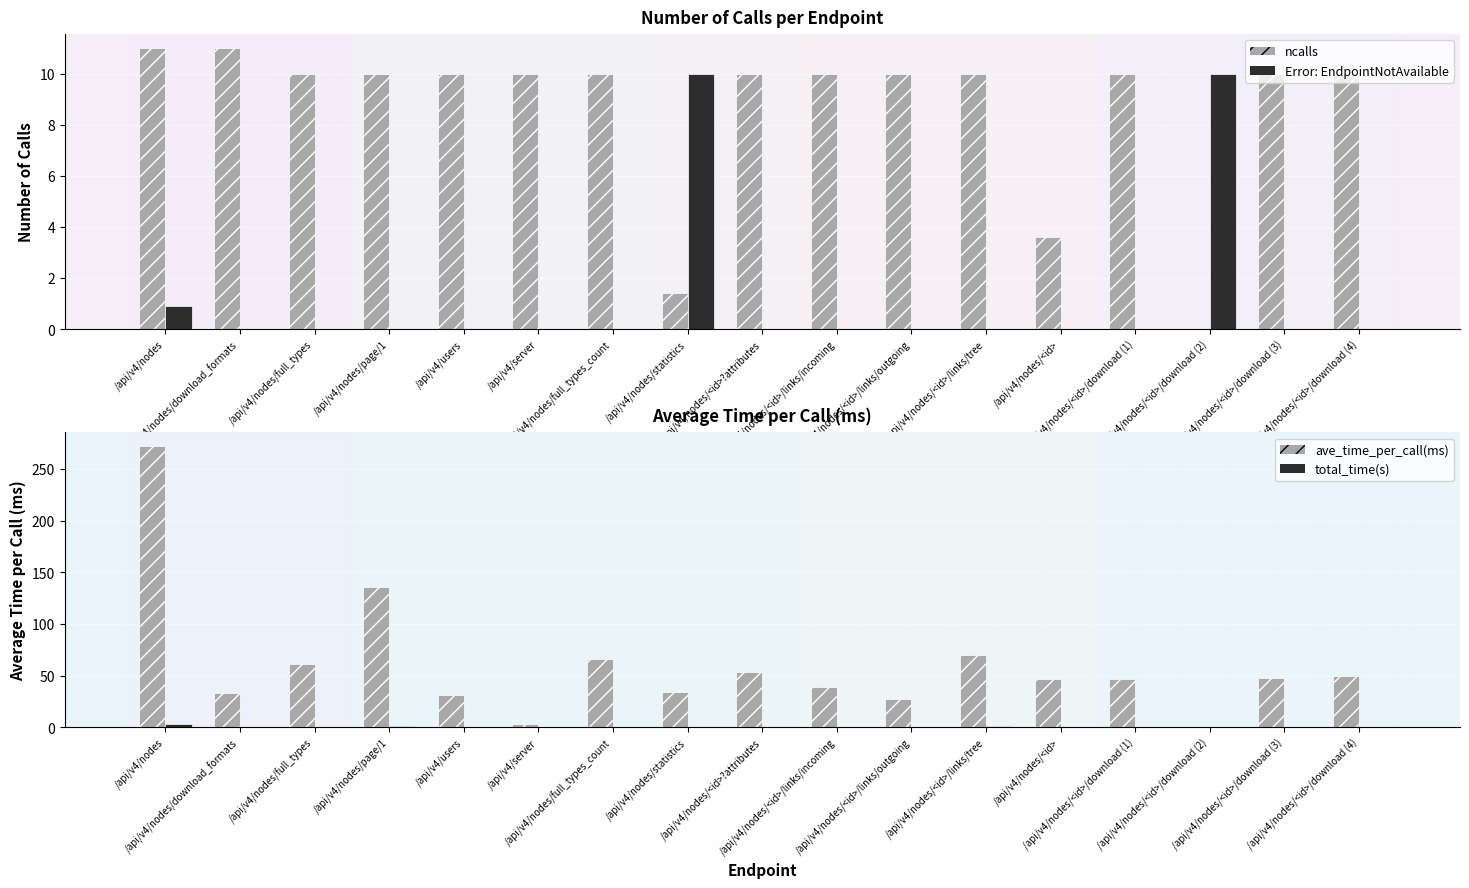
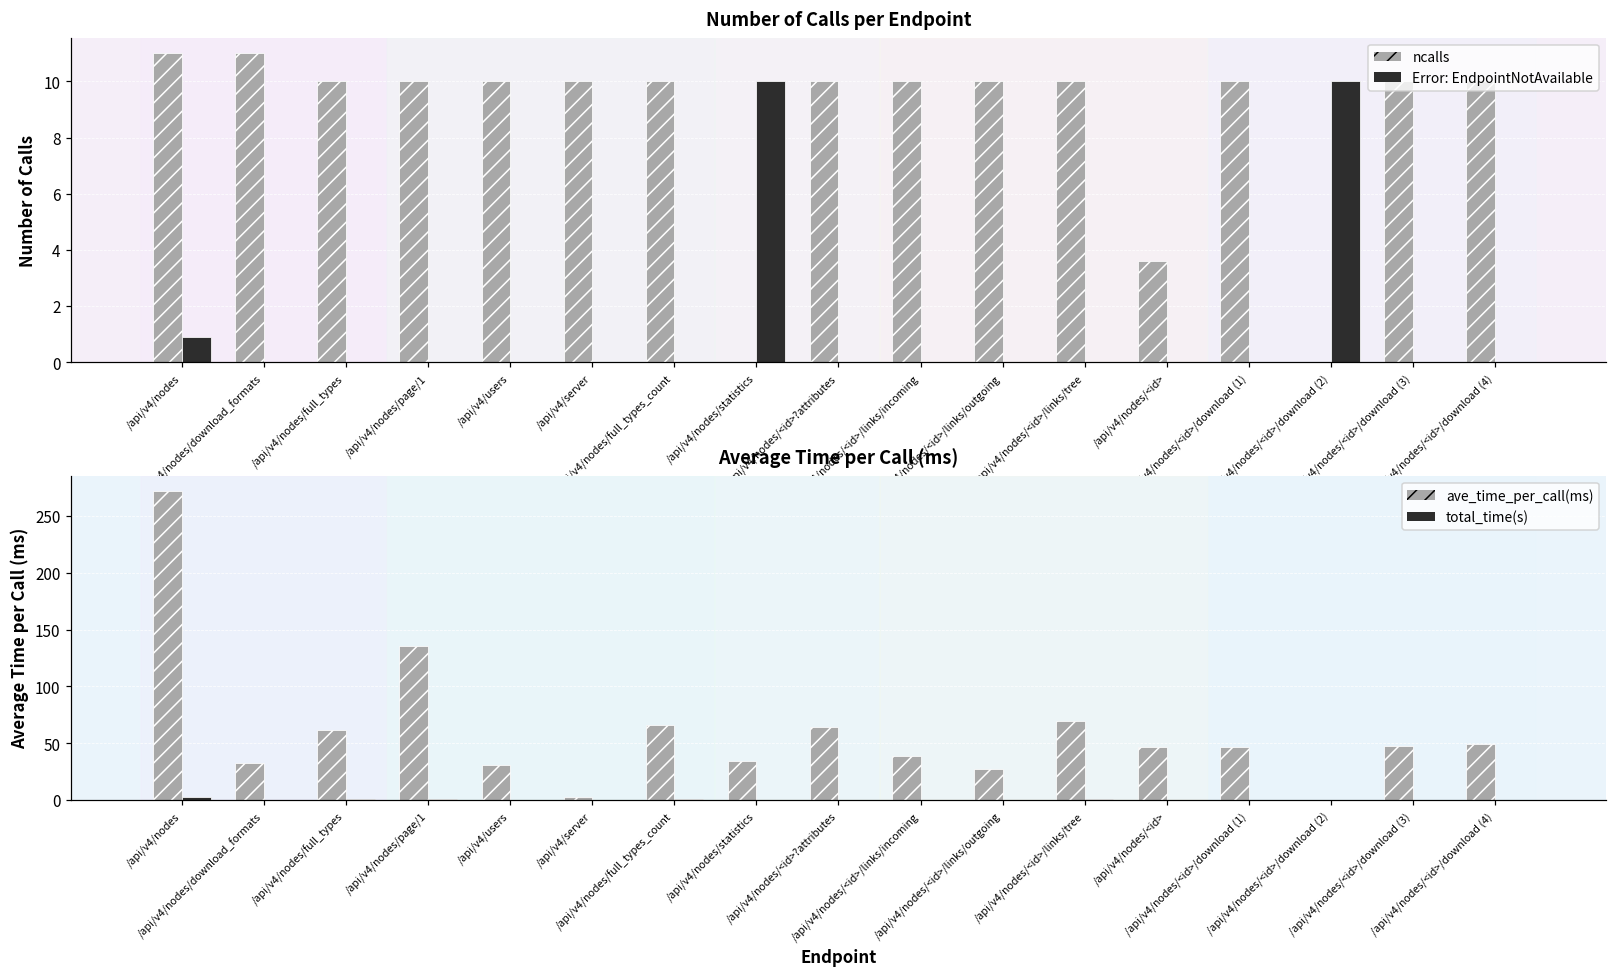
Number of Calls per Endpoint, ncalls, /api/v4/nodes/statistics: 1.4 -> 0.0
Average Time per Call (ms), ave_time_per_call(ms), /api/v4/nodes/<id>?attributes: 54 -> 65
